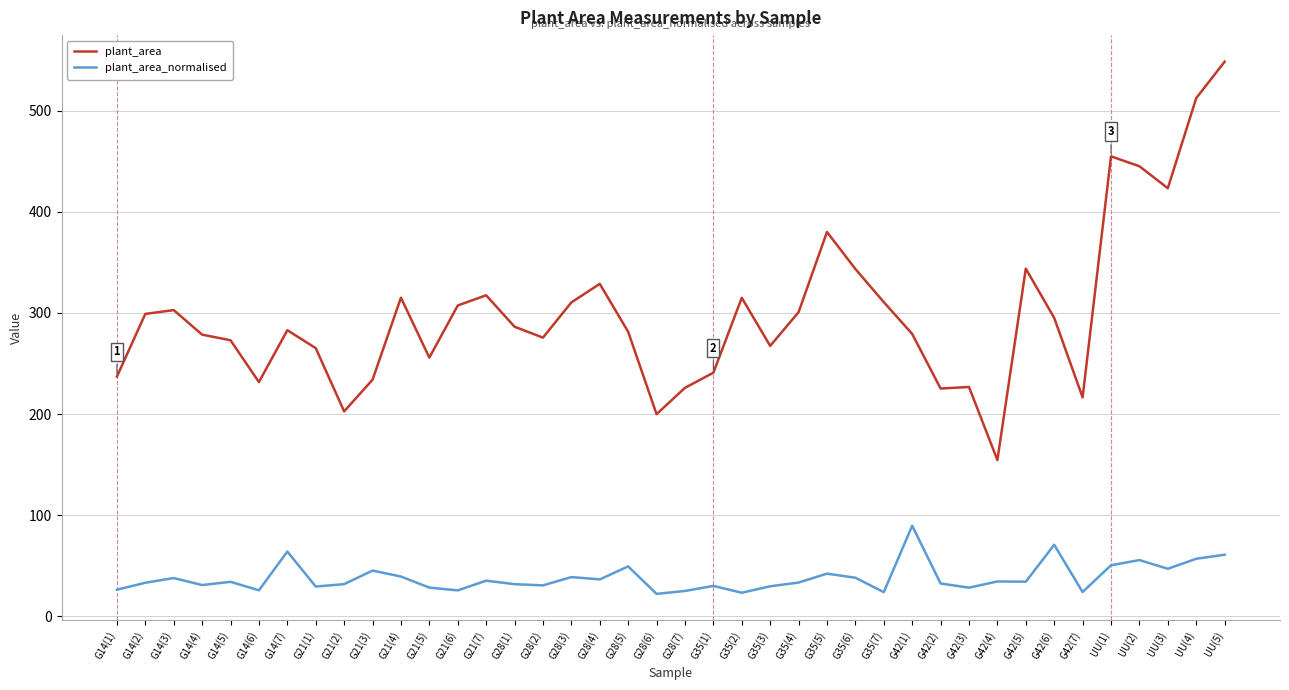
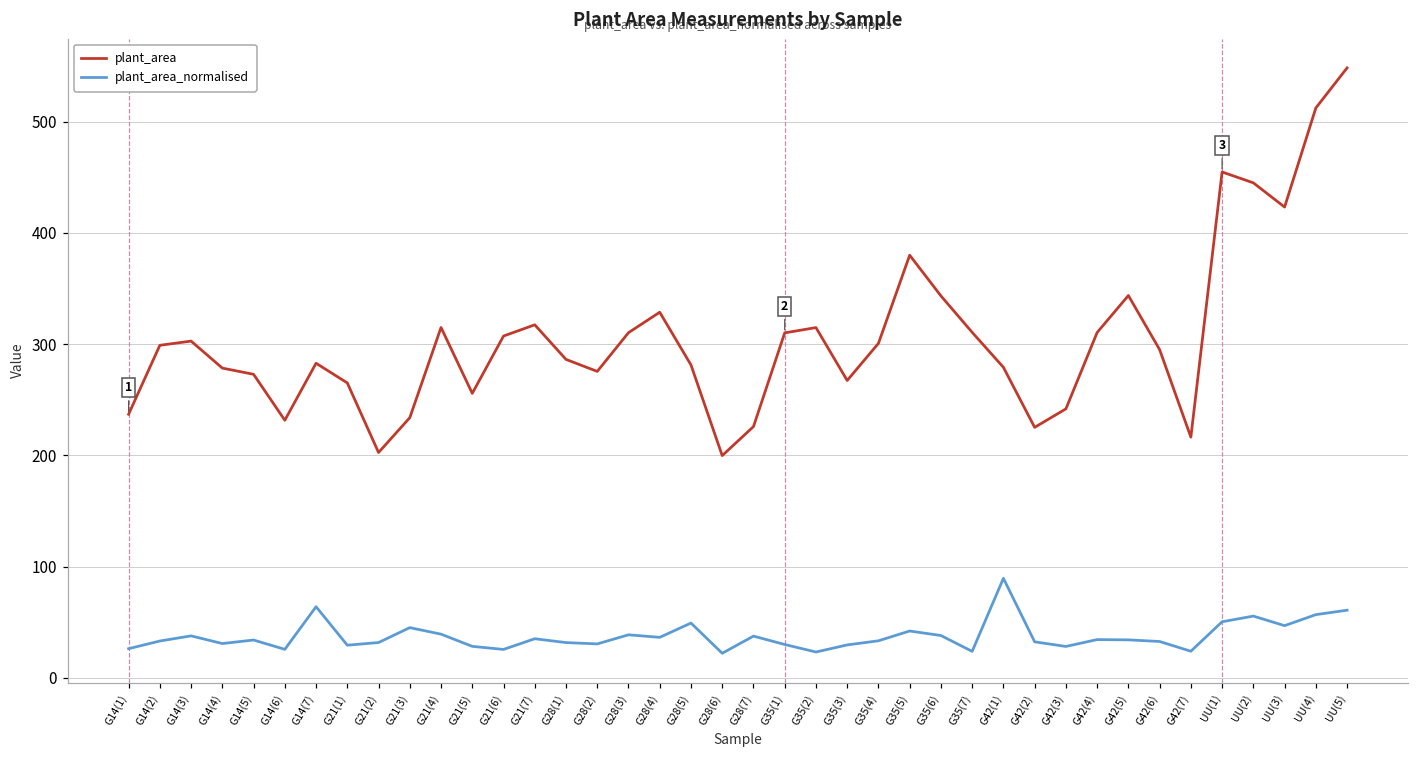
plant_area_normalised, G28(7): 25 -> 38
plant_area, G35(1): 241 -> 310
plant_area, G42(3): 227 -> 242
plant_area, G42(4): 155 -> 311
plant_area_normalised, G42(6): 71 -> 33
